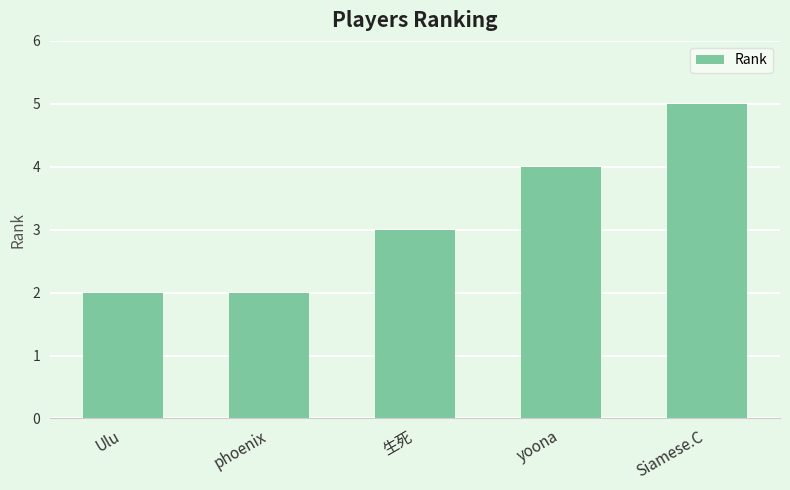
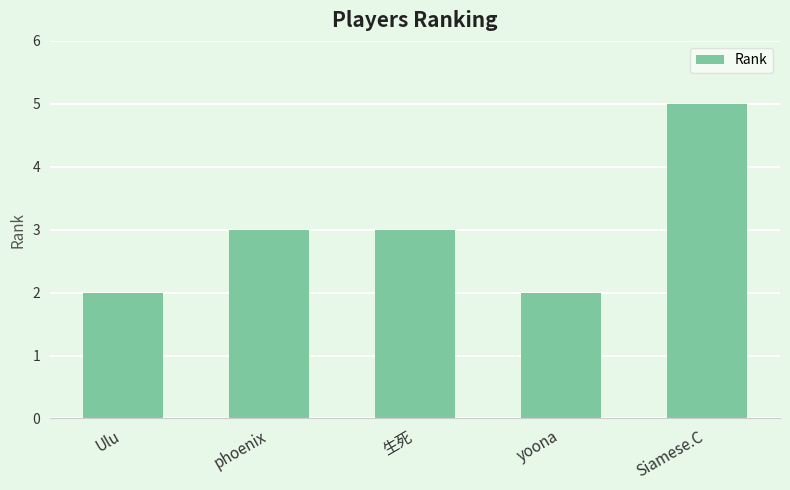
phoenix: 2 -> 3
yoona: 4 -> 2
